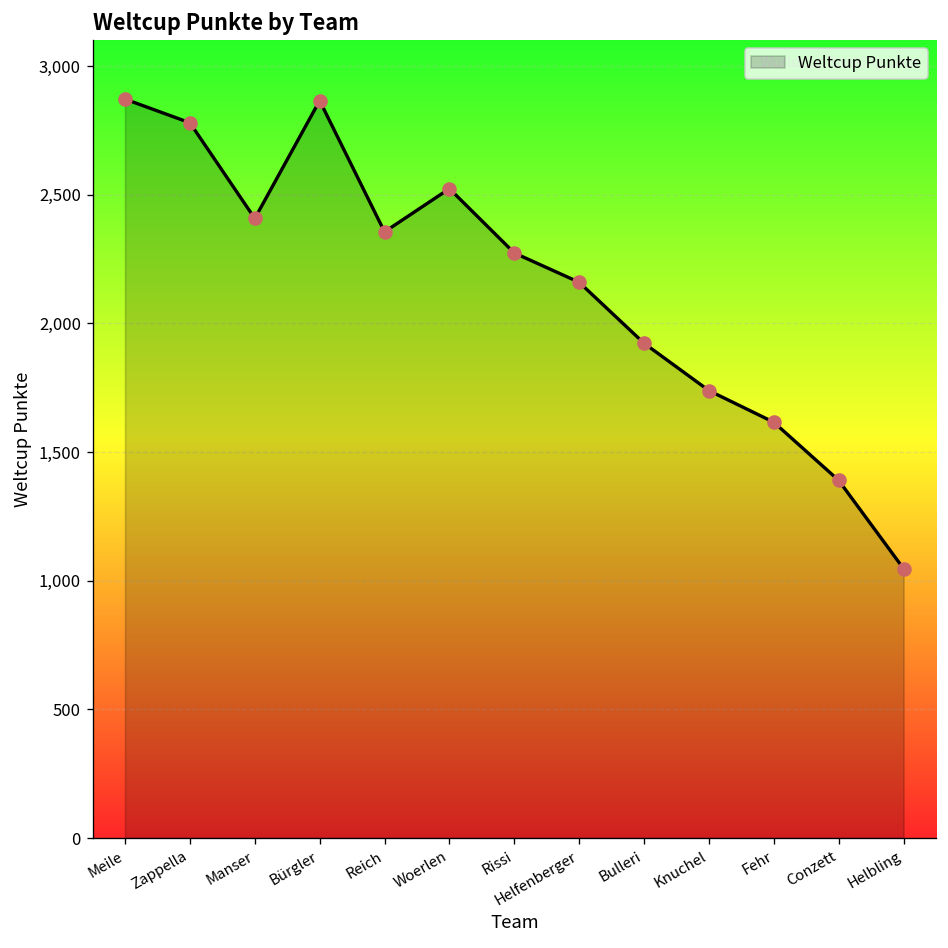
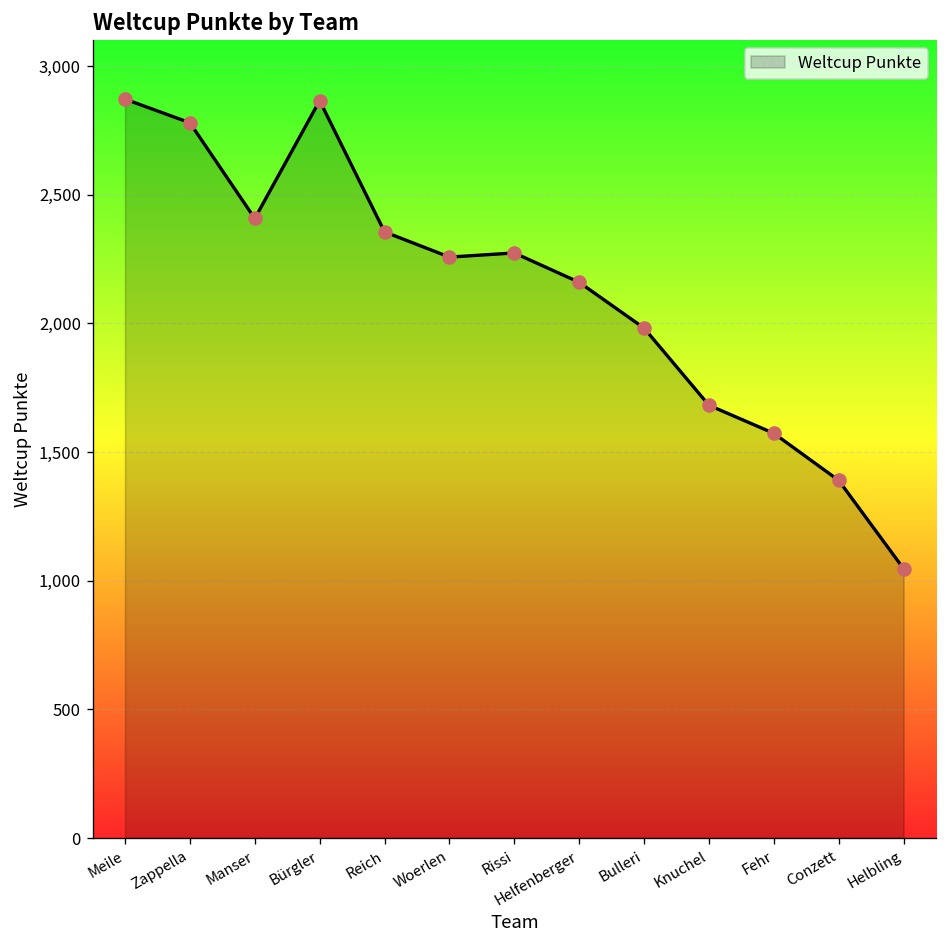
Woerlen: 2,520 -> 2,260
Bulleri: 1,920 -> 1,980
Knuchel: 1,740 -> 1,680
Fehr: 1,620 -> 1,570
